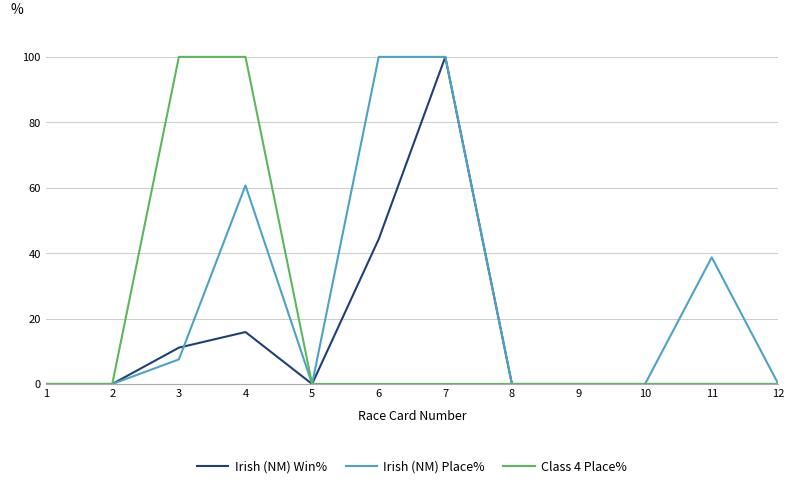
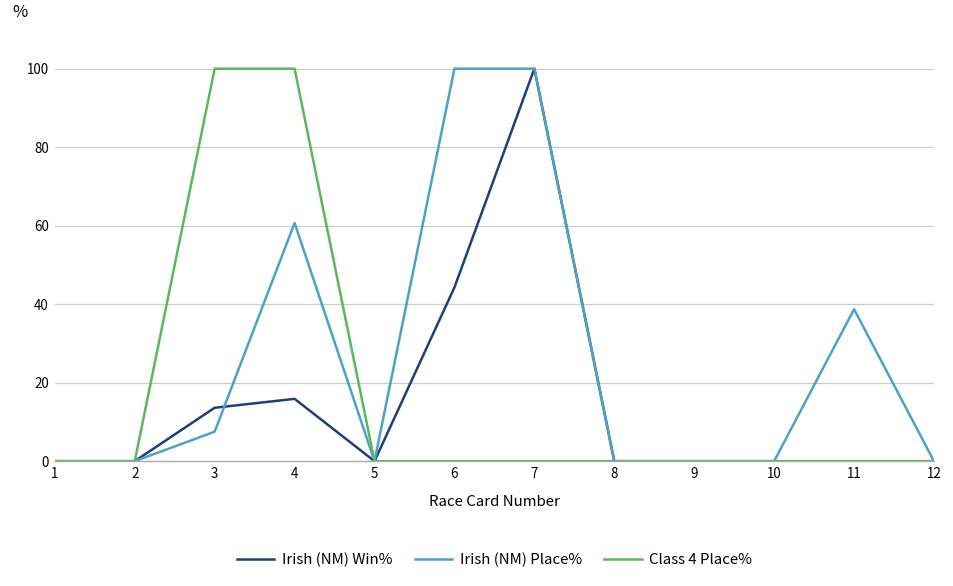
Irish (NM) Win%, 3: 11 -> 14
